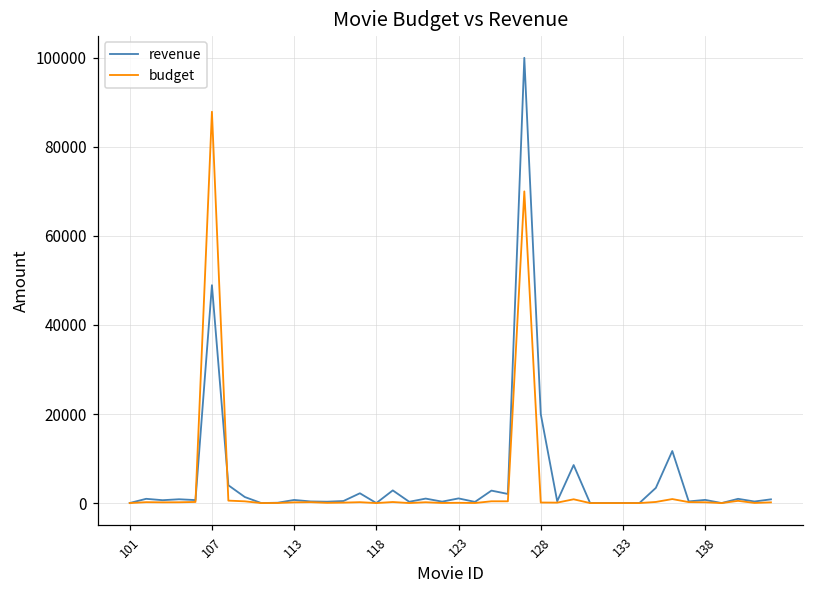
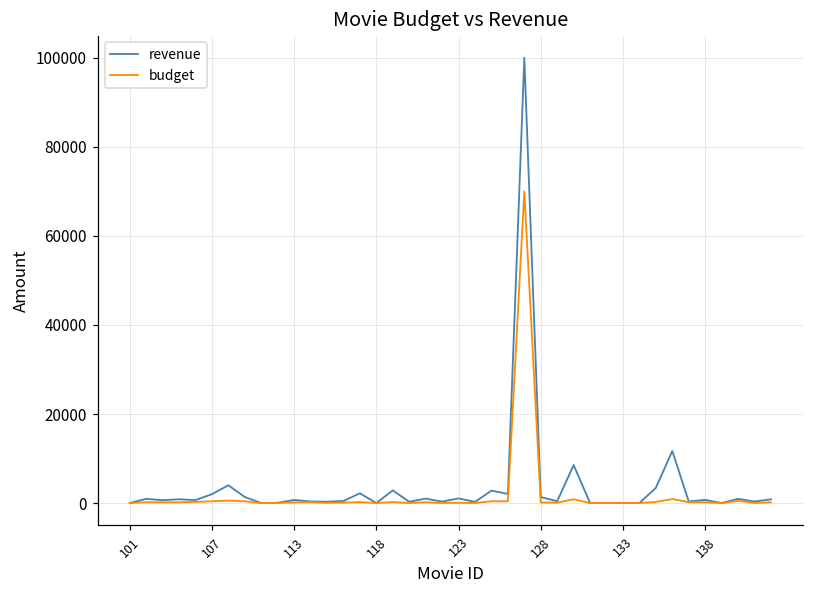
revenue, 107: 49000 -> 2000
budget, 107: 88000 -> 0
revenue, 128: 20000 -> 1000
